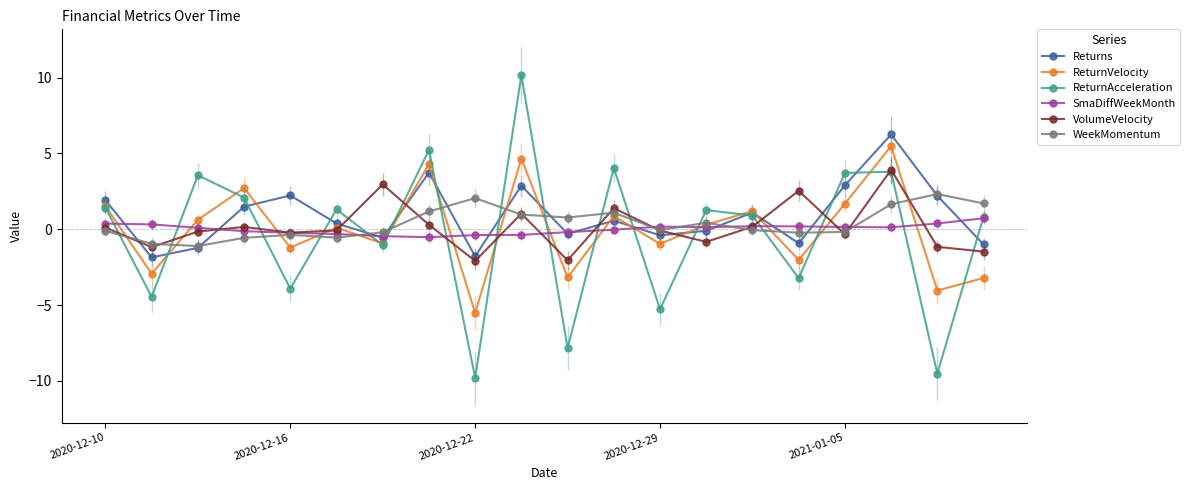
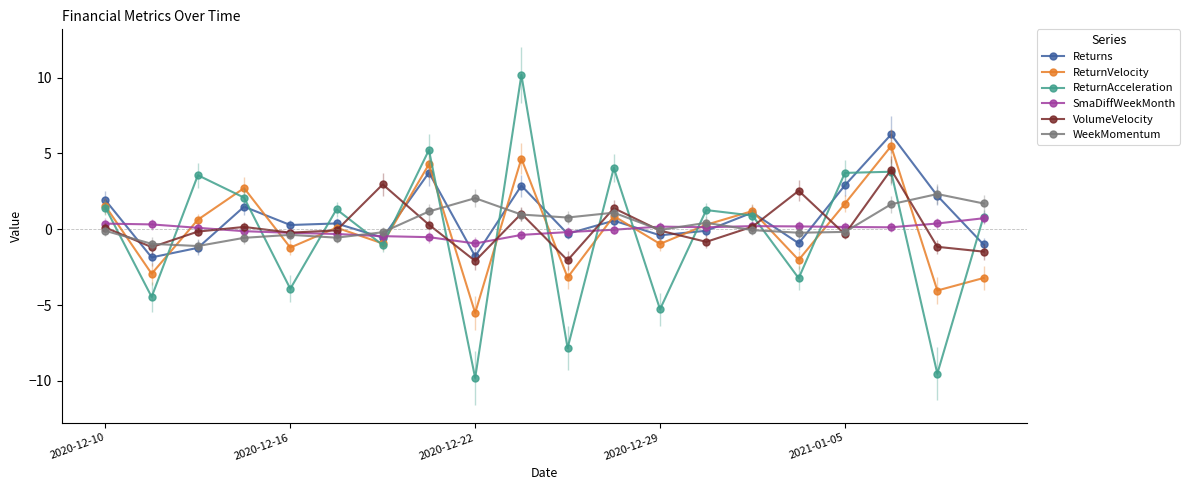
Returns, 2020-12-16: 2.2 -> 0.3
SmaDiffWeekMonth, 2020-12-22: -0.4 -> -0.9
